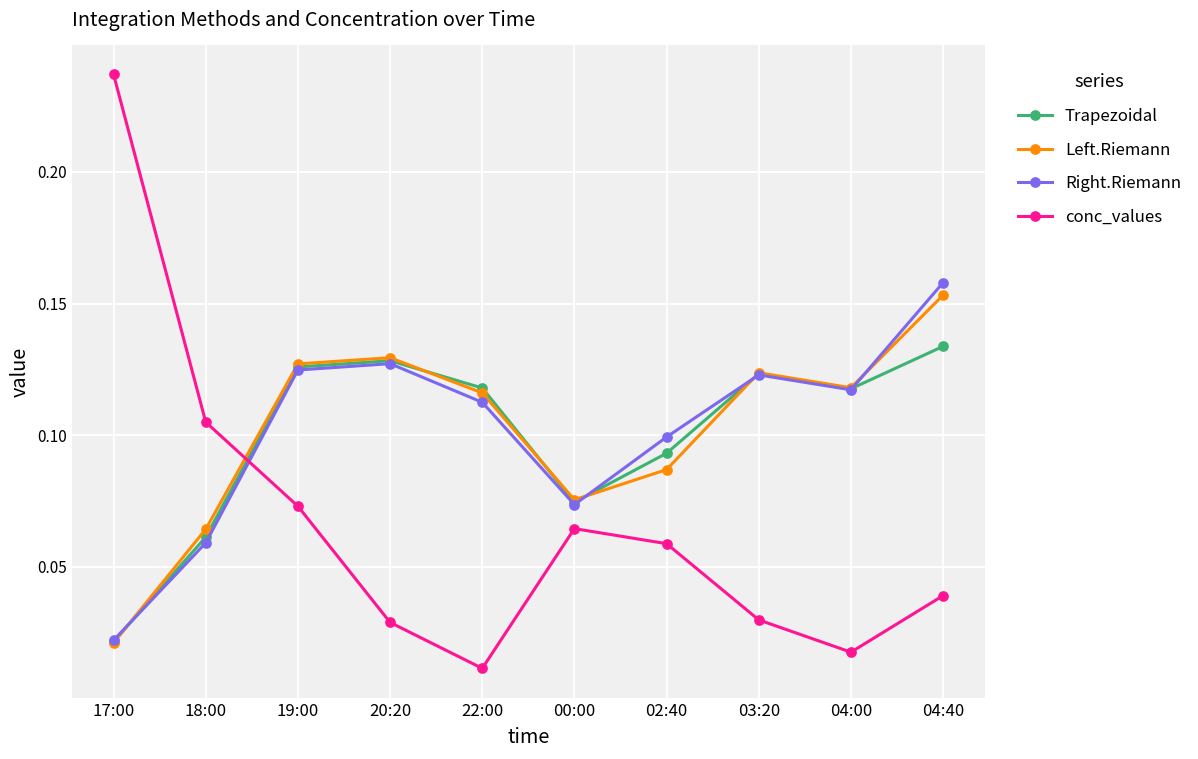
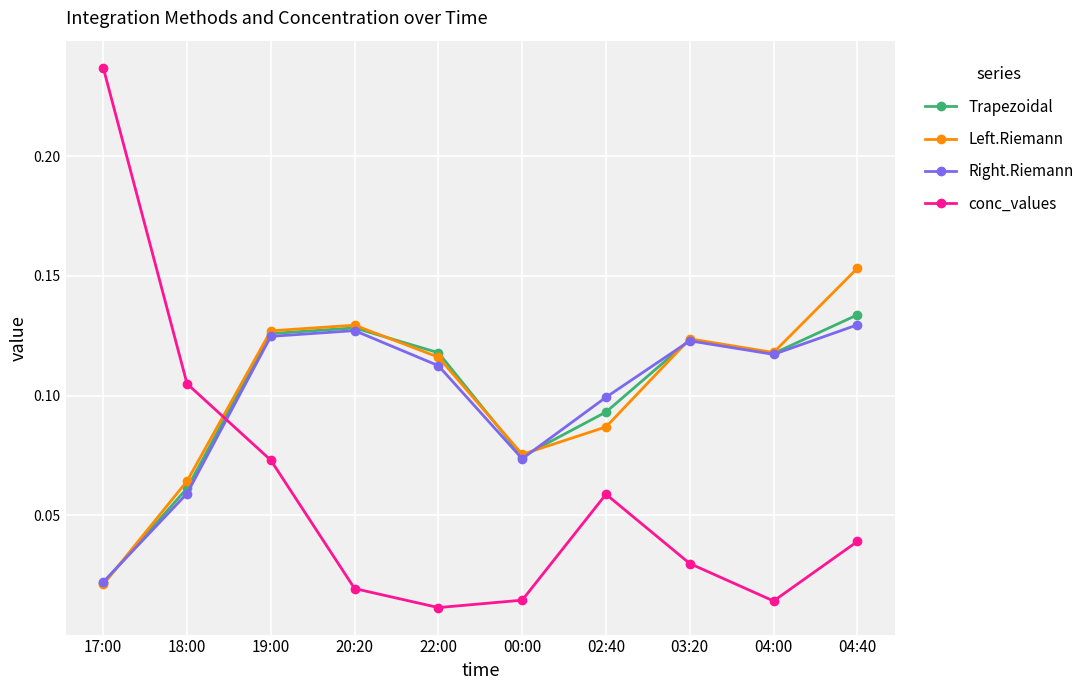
conc_values, 20:20: 0.029 -> 0.019
conc_values, 00:00: 0.065 -> 0.015
conc_values, 04:00: 0.018 -> 0.014
Right.Riemann, 04:40: 0.158 -> 0.130
